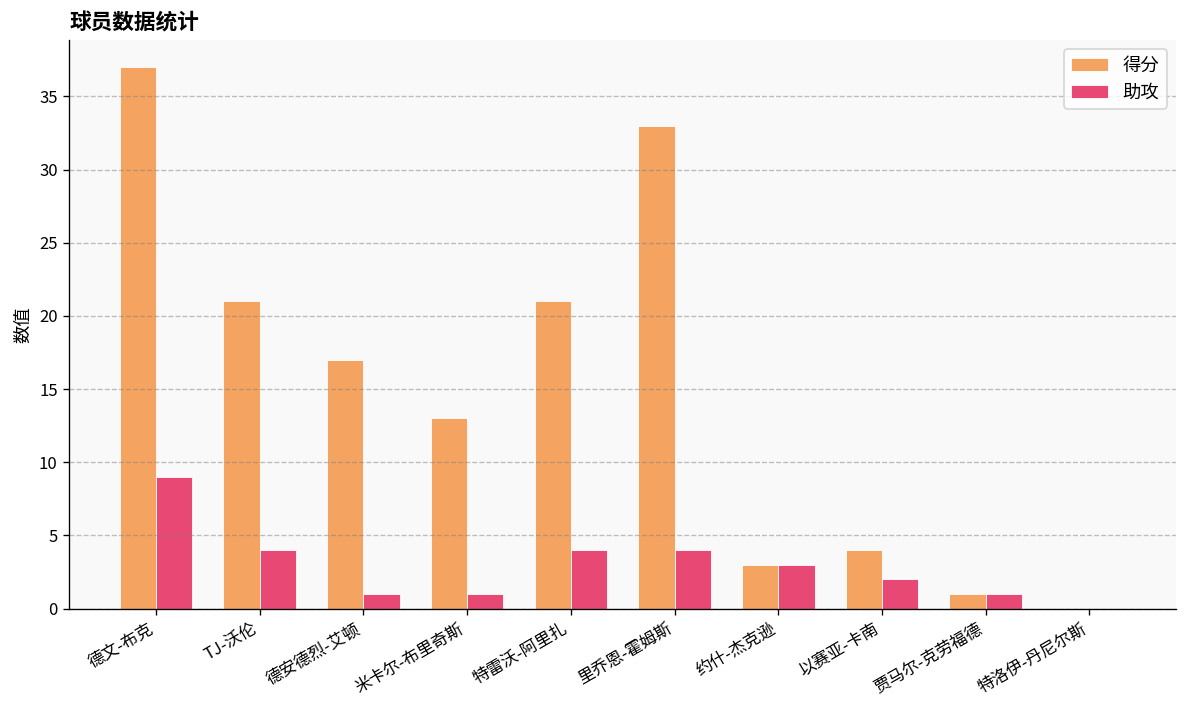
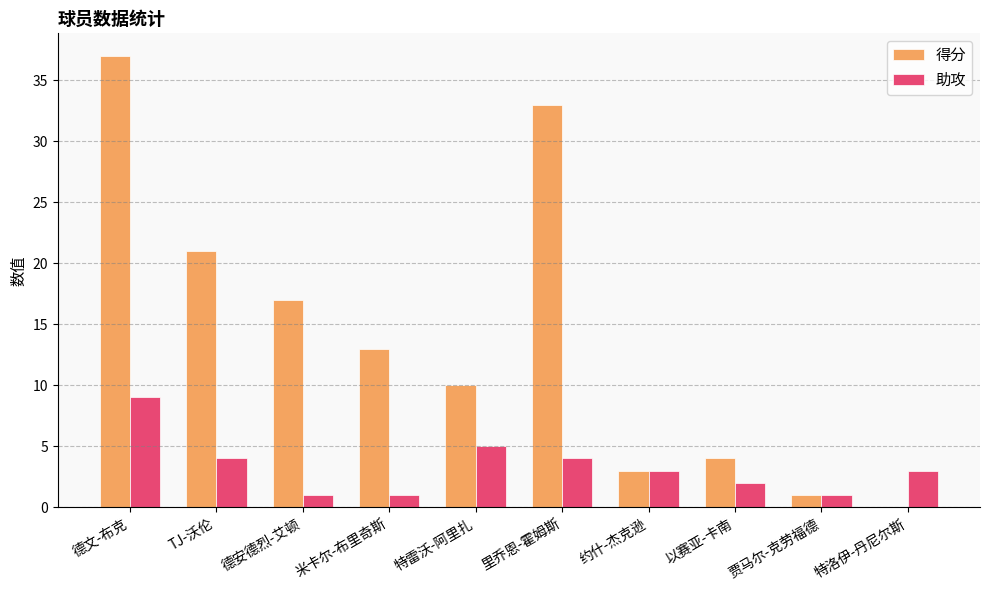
得分, 特雷沃-阿里扎: 21 -> 10
助攻, 特雷沃-阿里扎: 4 -> 5
助攻, 特洛伊-丹尼尔斯: 0 -> 3
